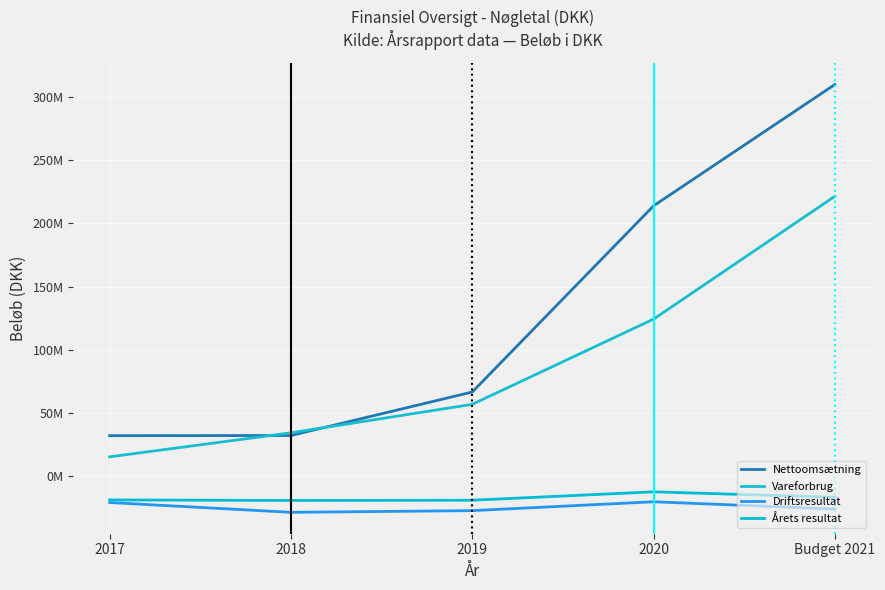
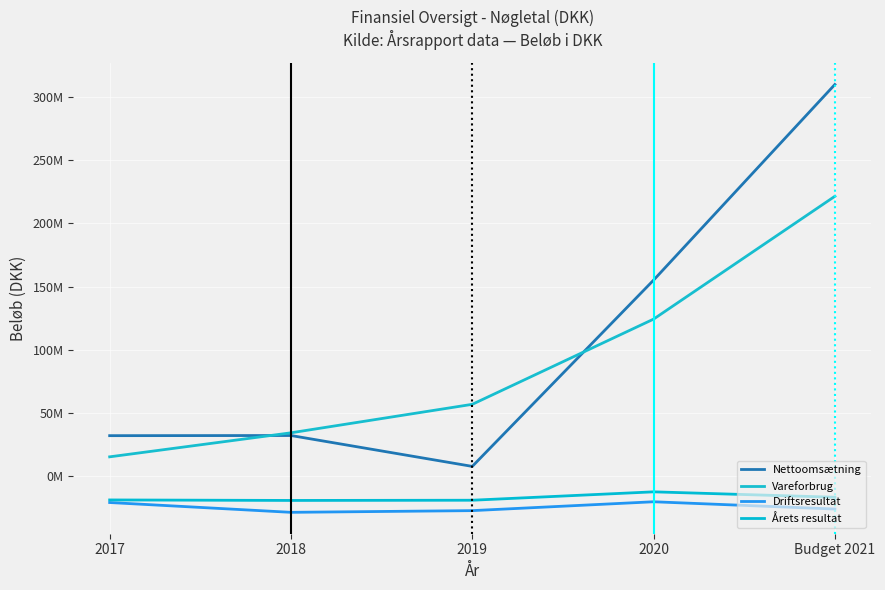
Nettoomsætning, 2019: 66000000 -> 7000000
Nettoomsætning, 2020: 214000000 -> 155000000
